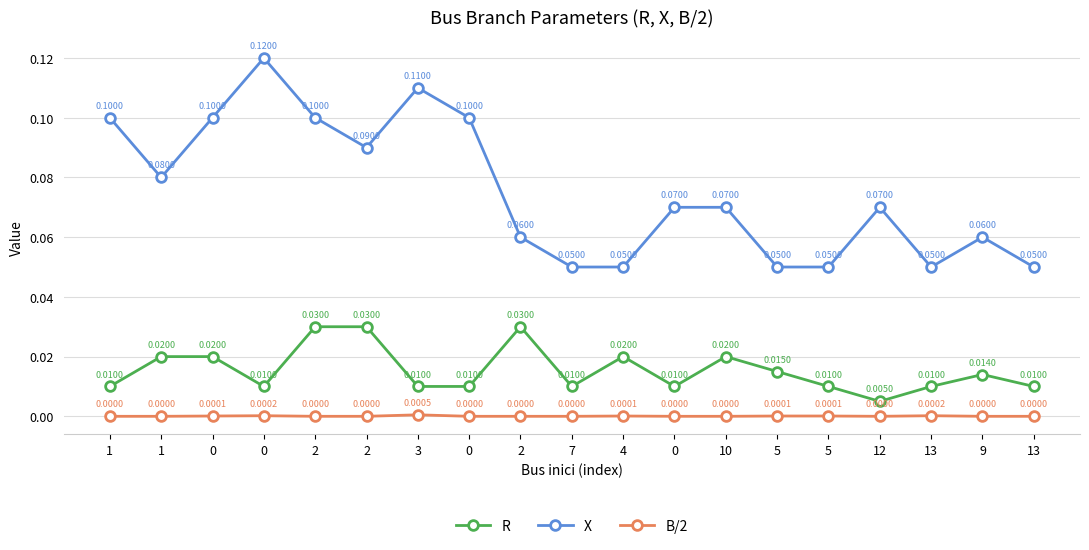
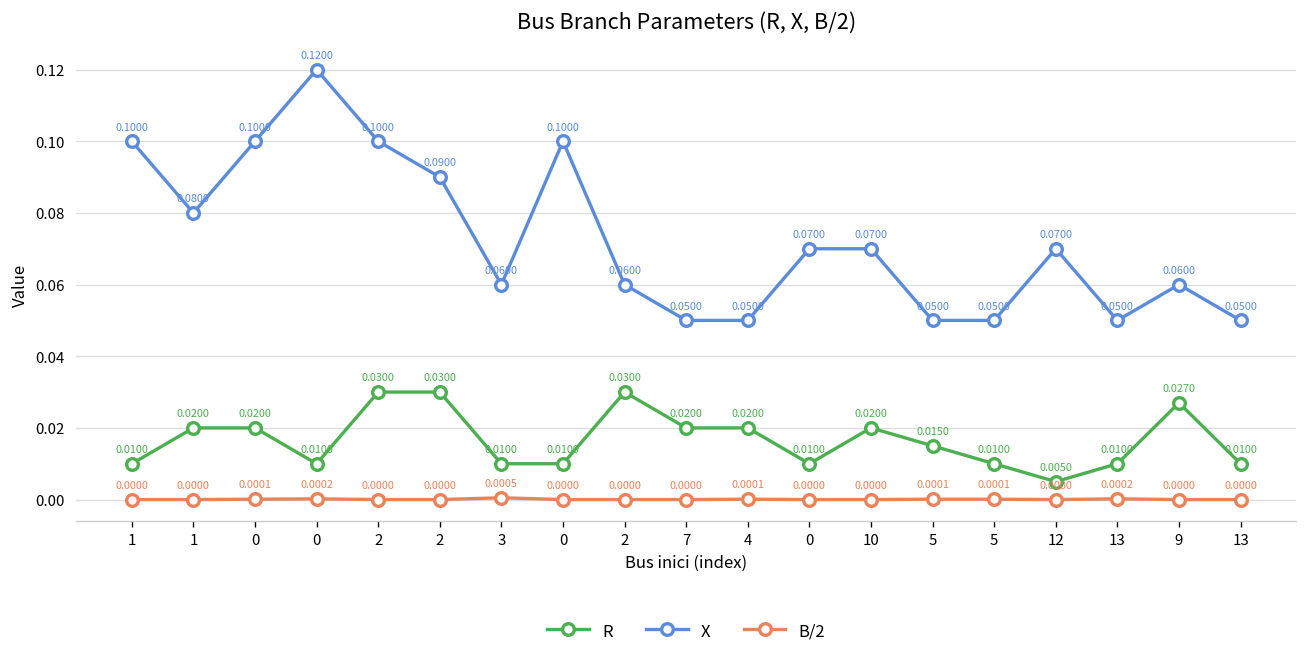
X, 3: 0.1100 -> 0.0600
R, 7: 0.0100 -> 0.0200
R, 9: 0.0140 -> 0.0270
